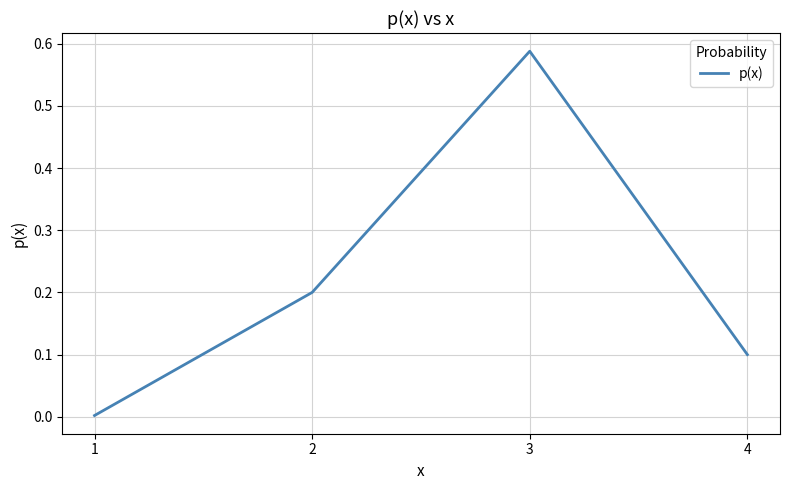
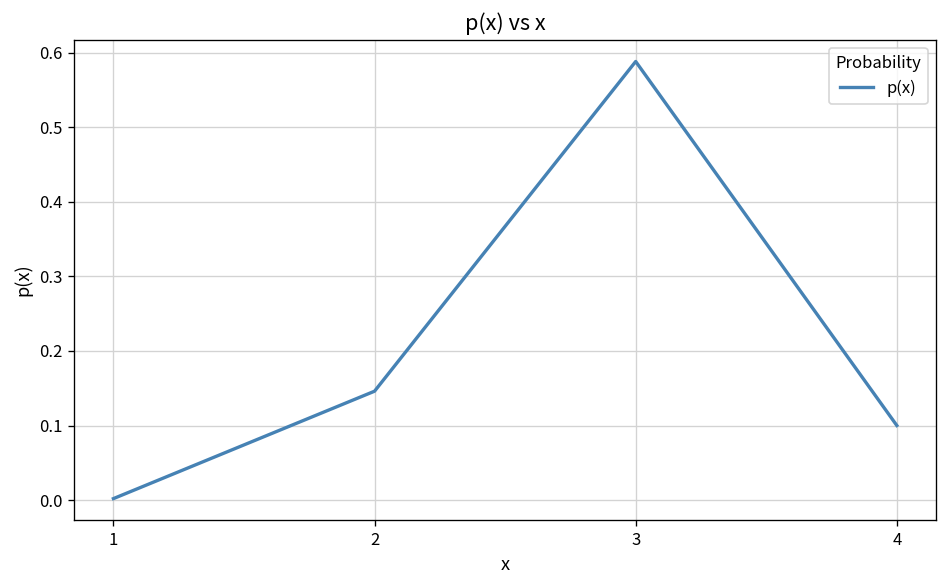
2: 0.20 -> 0.15
